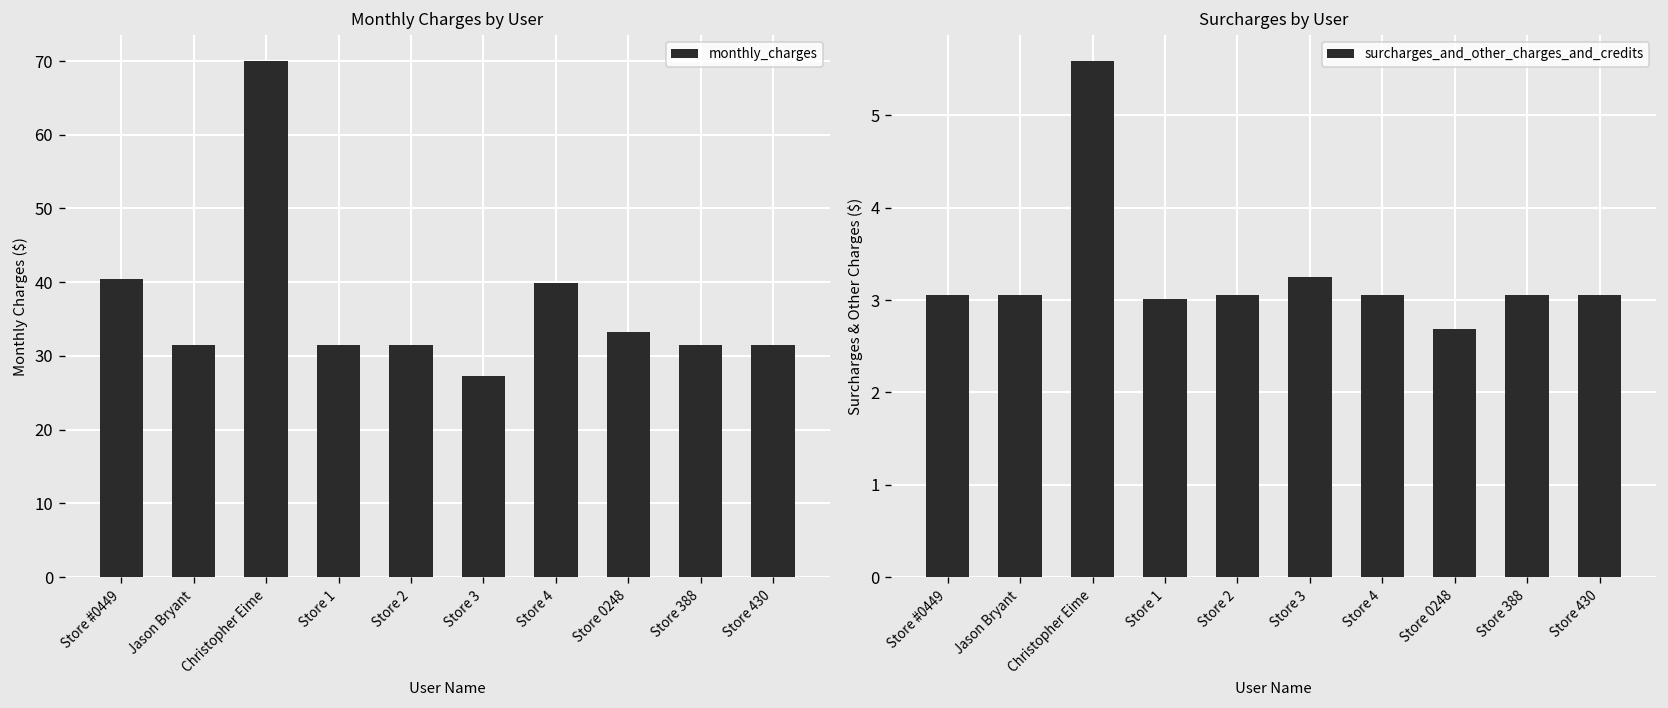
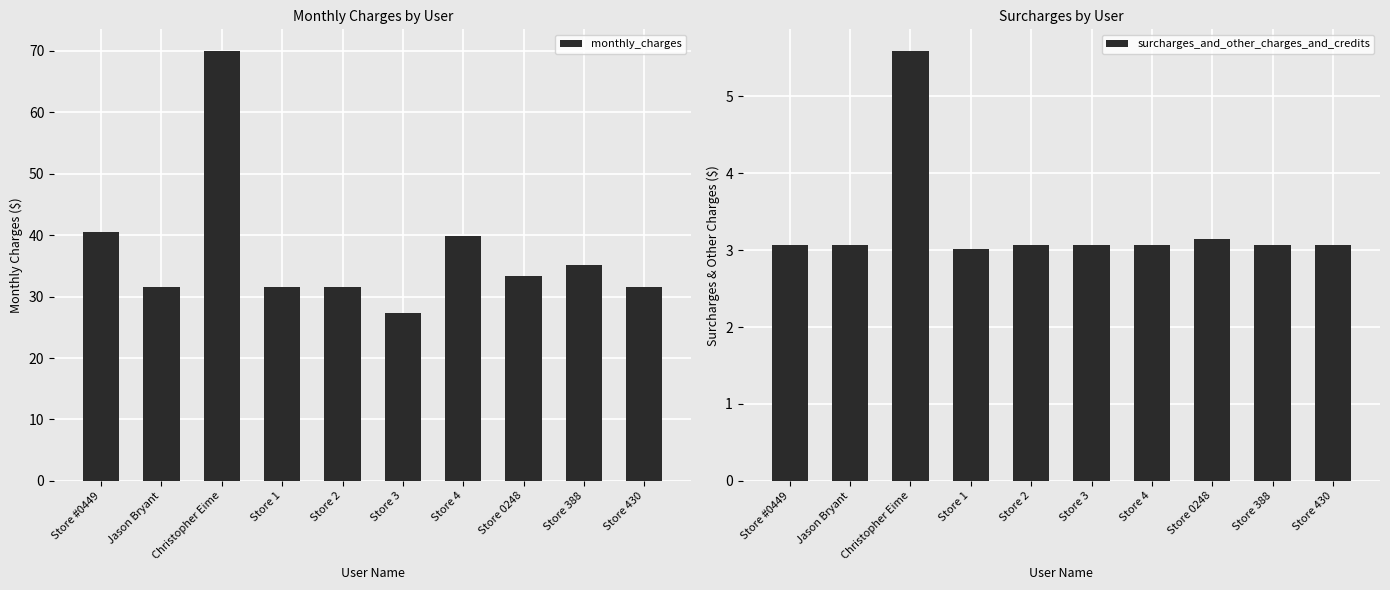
Monthly Charges by User, Store 388: 32 -> 35
Surcharges by User, Store 3: 3.3 -> 3.1
Surcharges by User, Store 0248: 2.7 -> 3.2
